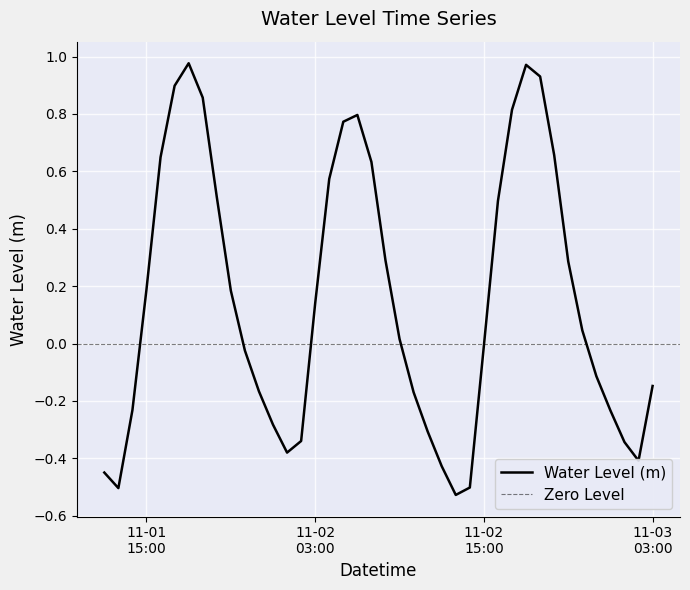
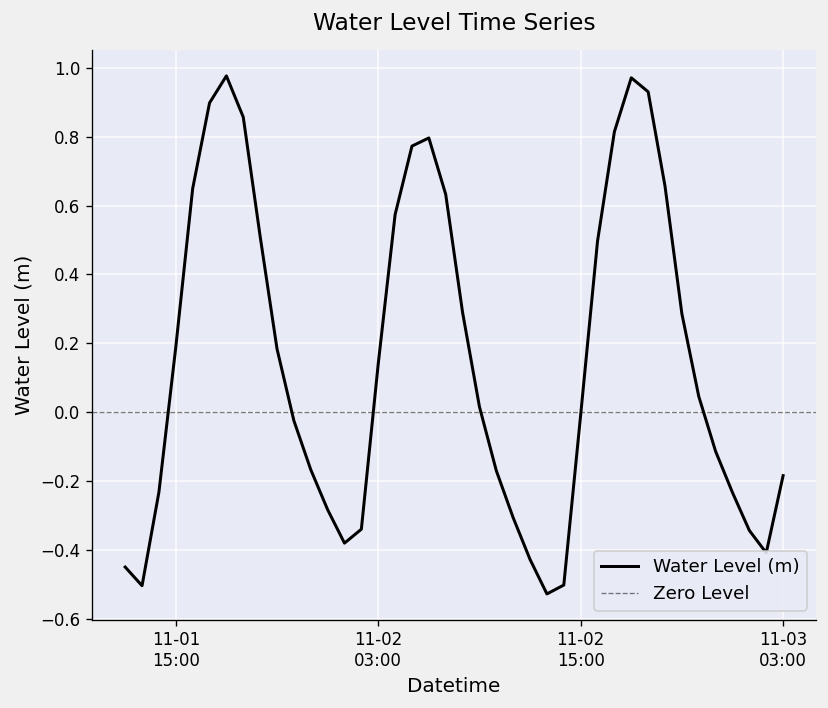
11-03 03:00: -0.15 -> -0.18
